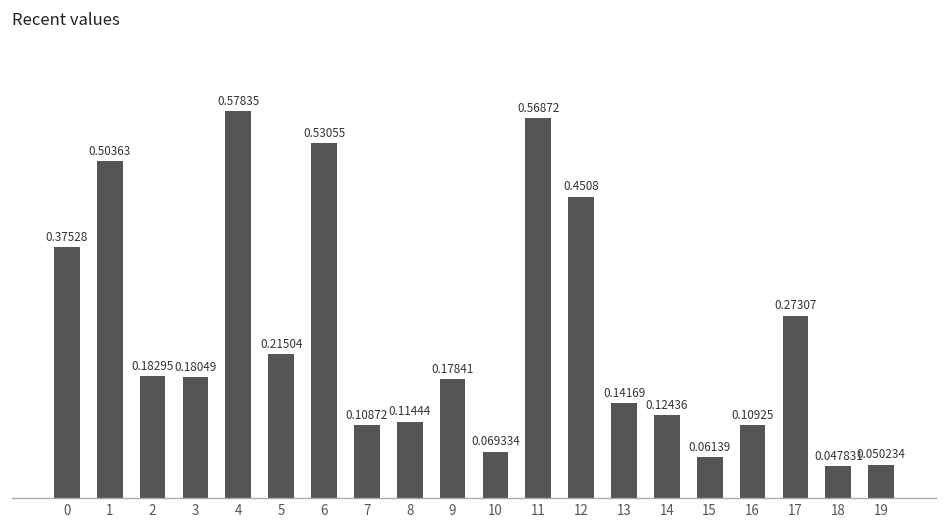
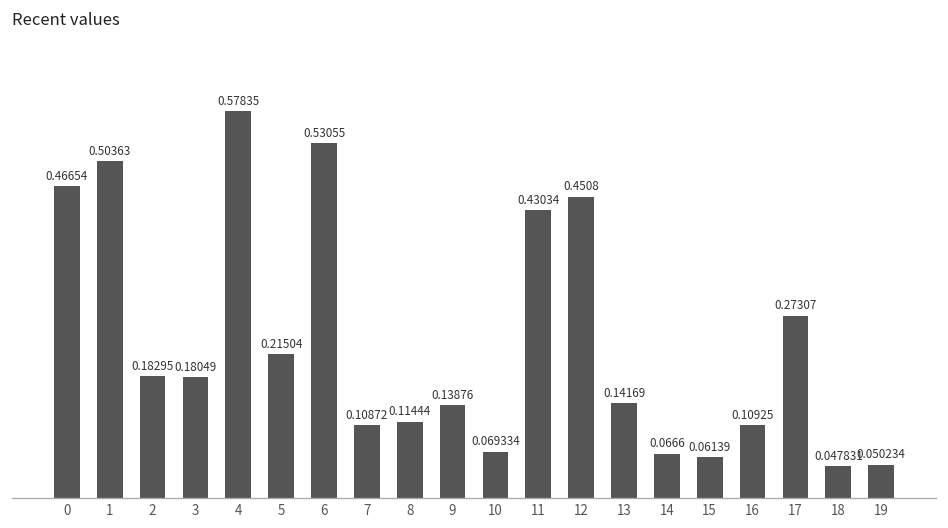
0: 0.37528 -> 0.46654
9: 0.17841 -> 0.13876
11: 0.56872 -> 0.43034
14: 0.12436 -> 0.0666
